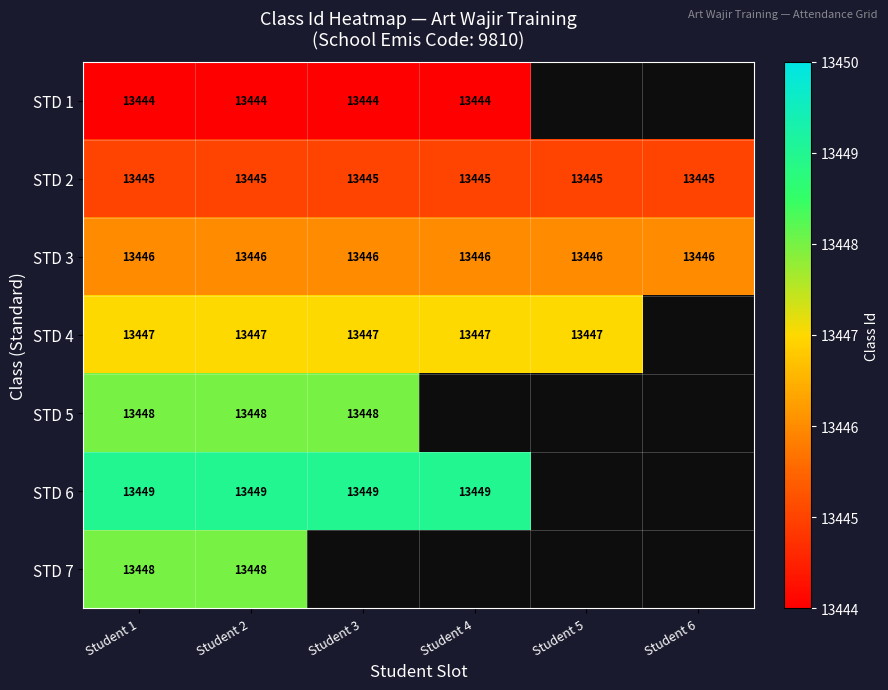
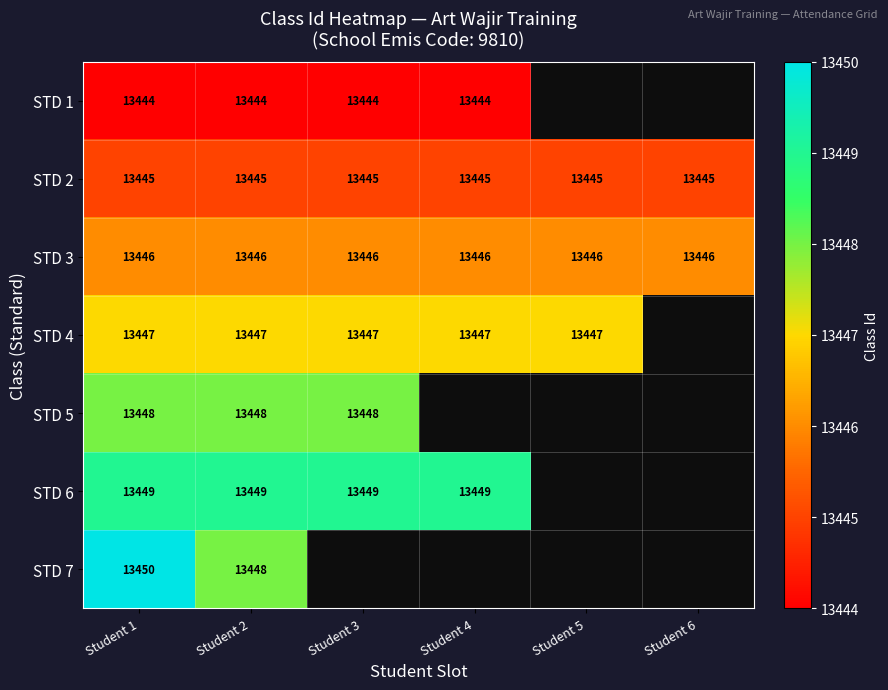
STD 7, Student 1: 13448 -> 13450
